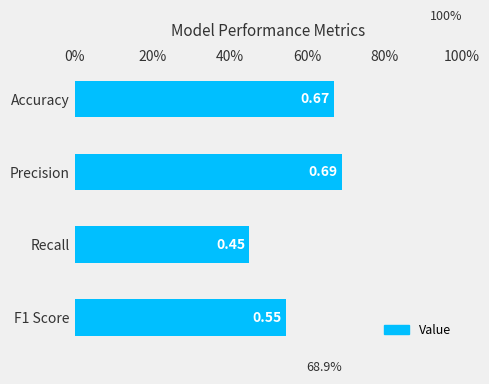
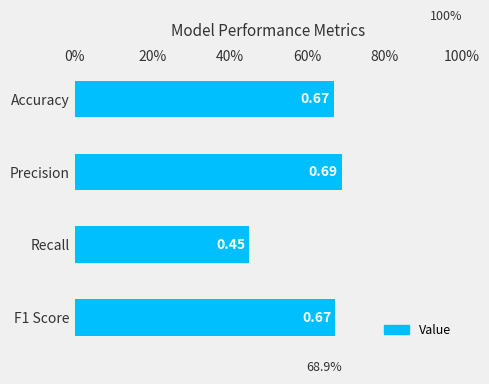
F1 Score: 0.55 -> 0.67
